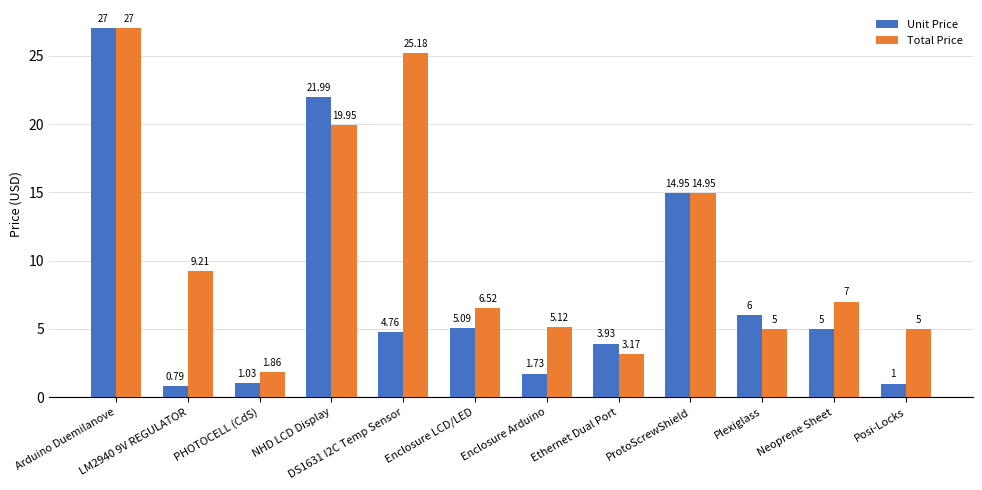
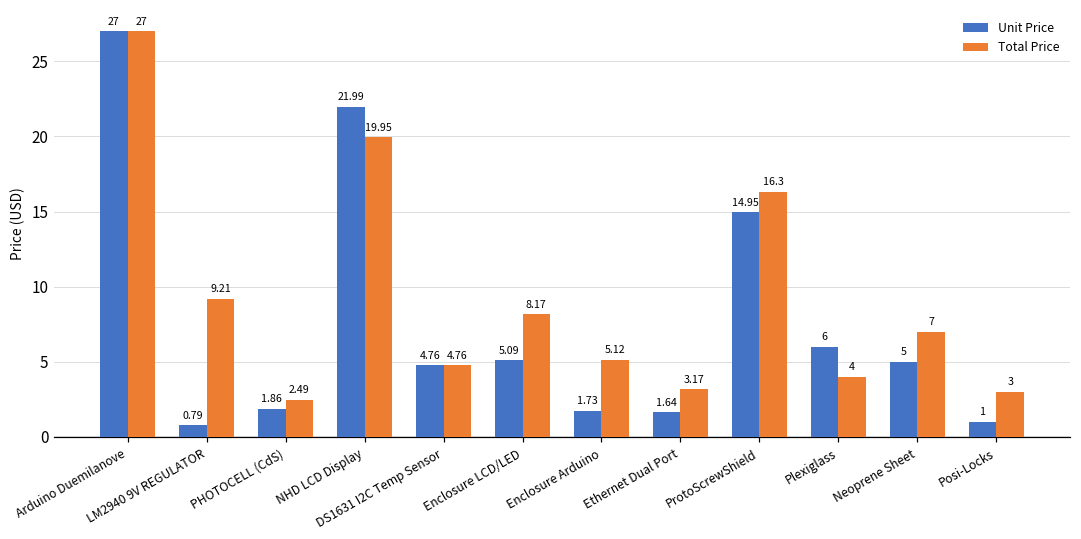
Unit Price, PHOTOCELL (CdS): 1.03 -> 1.86
Total Price, PHOTOCELL (CdS): 1.86 -> 2.49
Total Price, DS1631 I2C Temp Sensor: 25.18 -> 4.76
Total Price, Enclosure LCD/LED: 6.52 -> 8.17
Unit Price, Ethernet Dual Port: 3.93 -> 1.64
Total Price, ProtoScrewShield: 14.95 -> 16.3
Total Price, Plexiglass: 5 -> 4
Total Price, Posi-Locks: 5 -> 3
